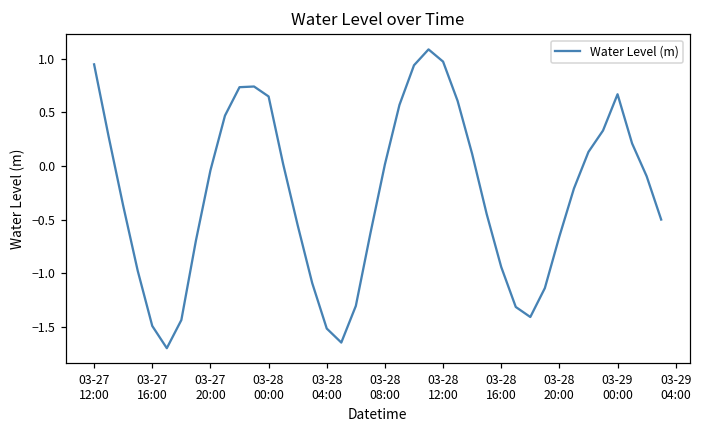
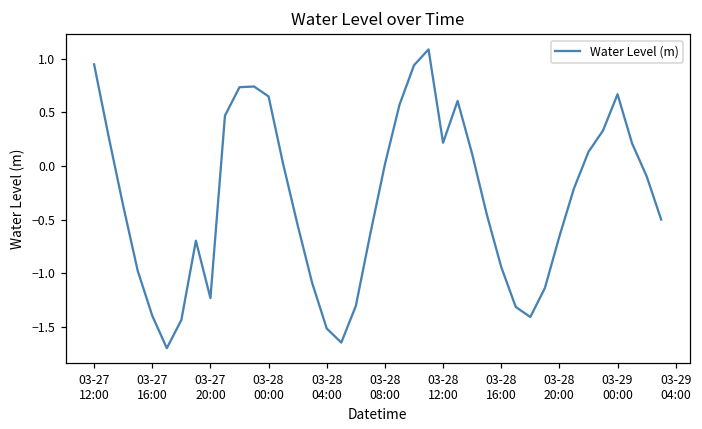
03-27 16:00: -1.5 -> -1.4
03-27 20:00: 0.0 -> -1.2
03-28 12:00: 1.0 -> 0.2
